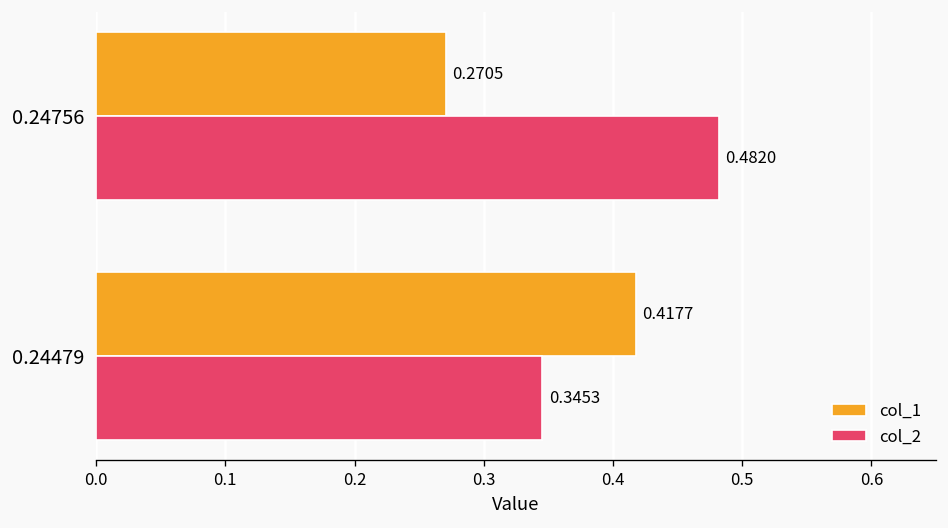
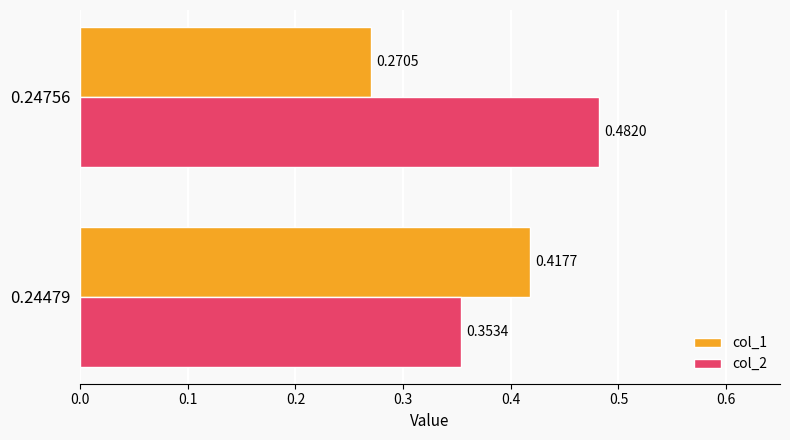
col_2, 0.24479: 0.3453 -> 0.3534
